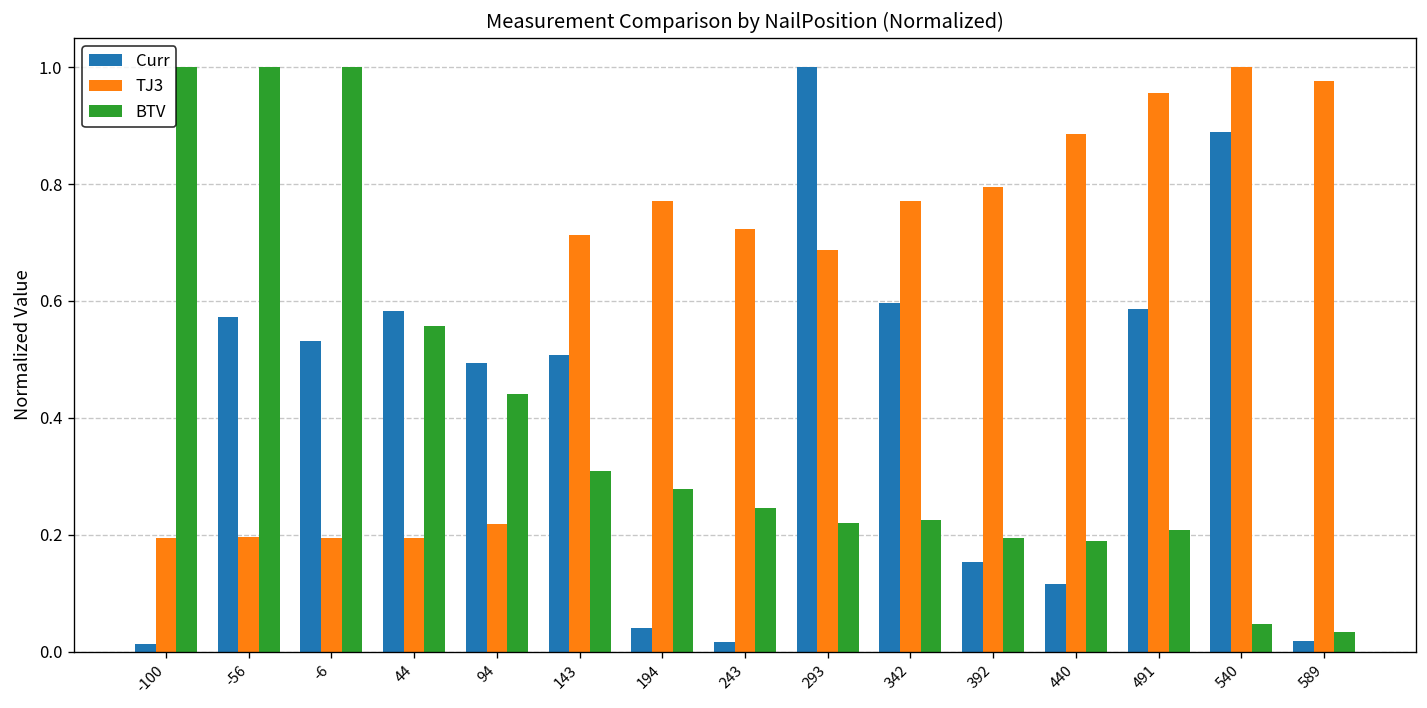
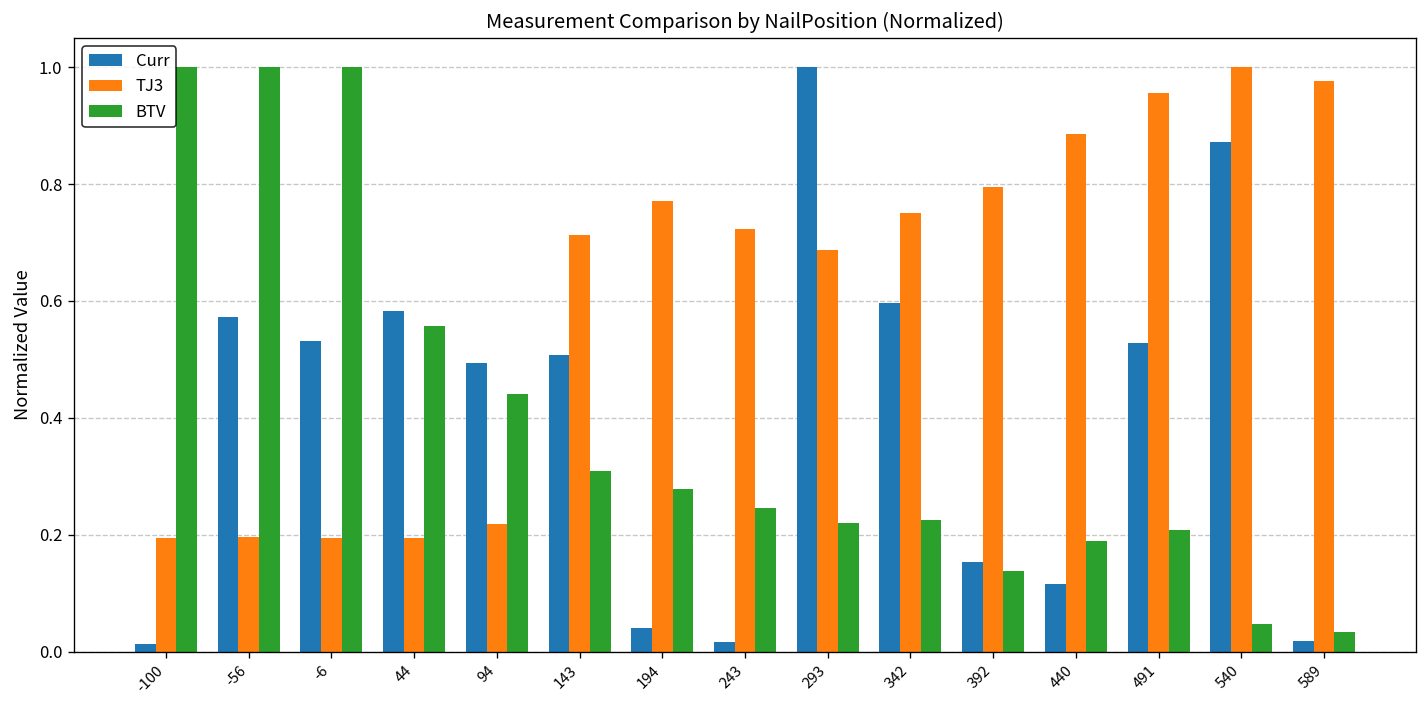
TJ3, 342: 0.77 -> 0.75
BTV, 392: 0.19 -> 0.14
Curr, 491: 0.59 -> 0.53
Curr, 540: 0.89 -> 0.87
